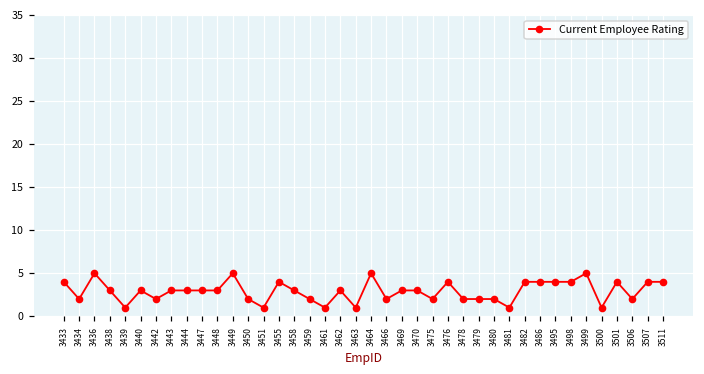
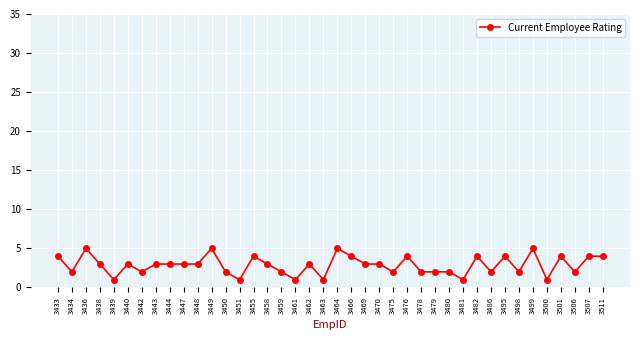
3466: 2 -> 4
3486: 4 -> 2
3498: 4 -> 2
